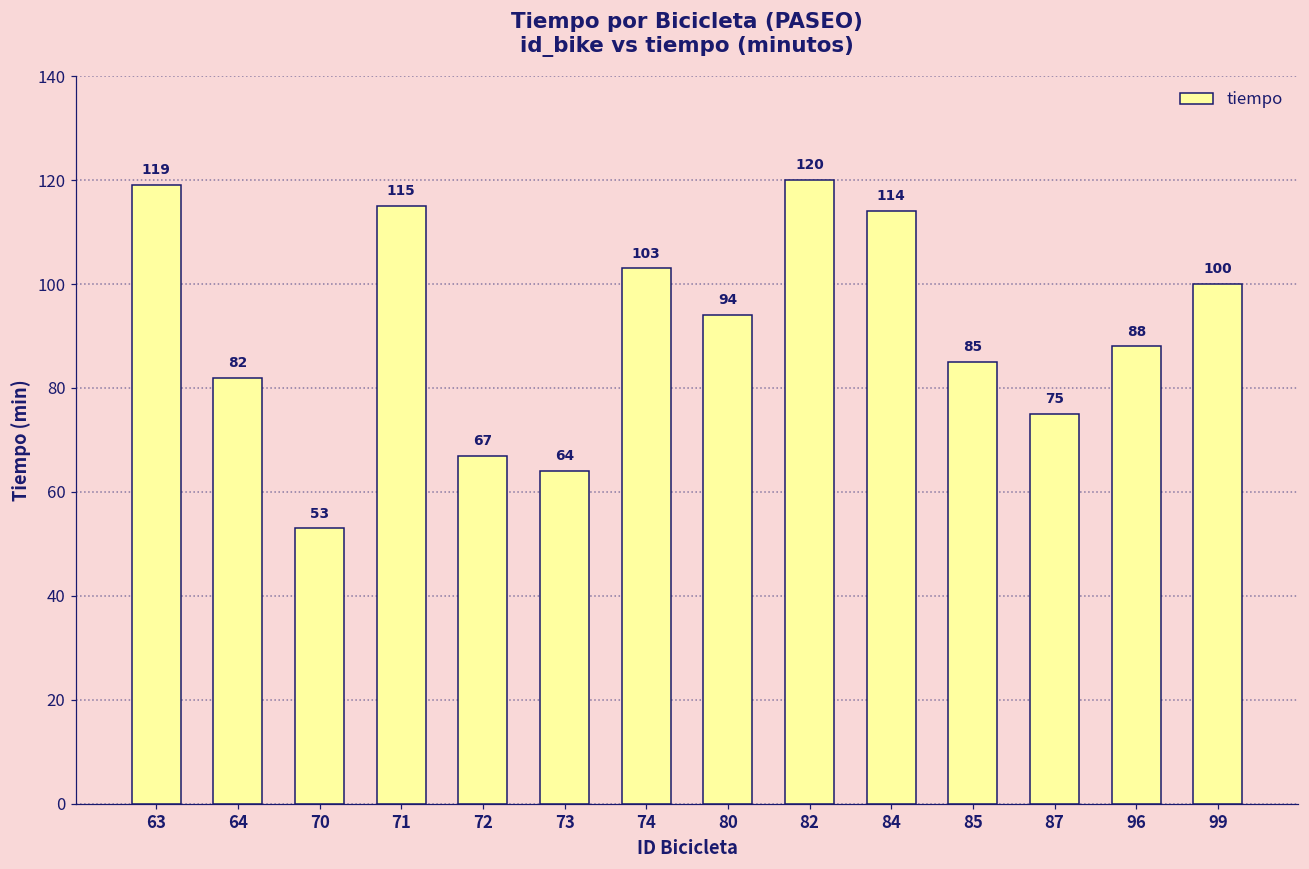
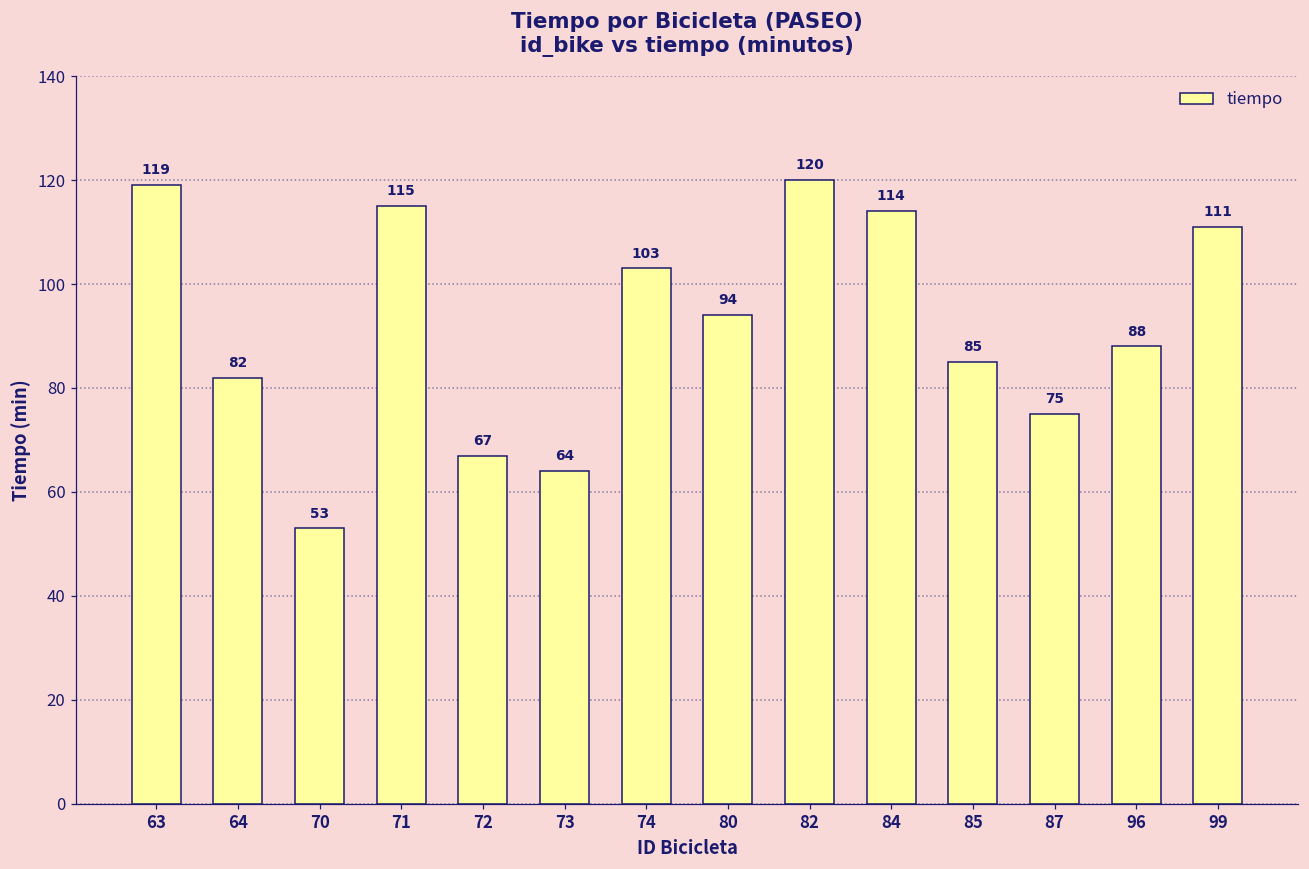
99: 100 -> 111
